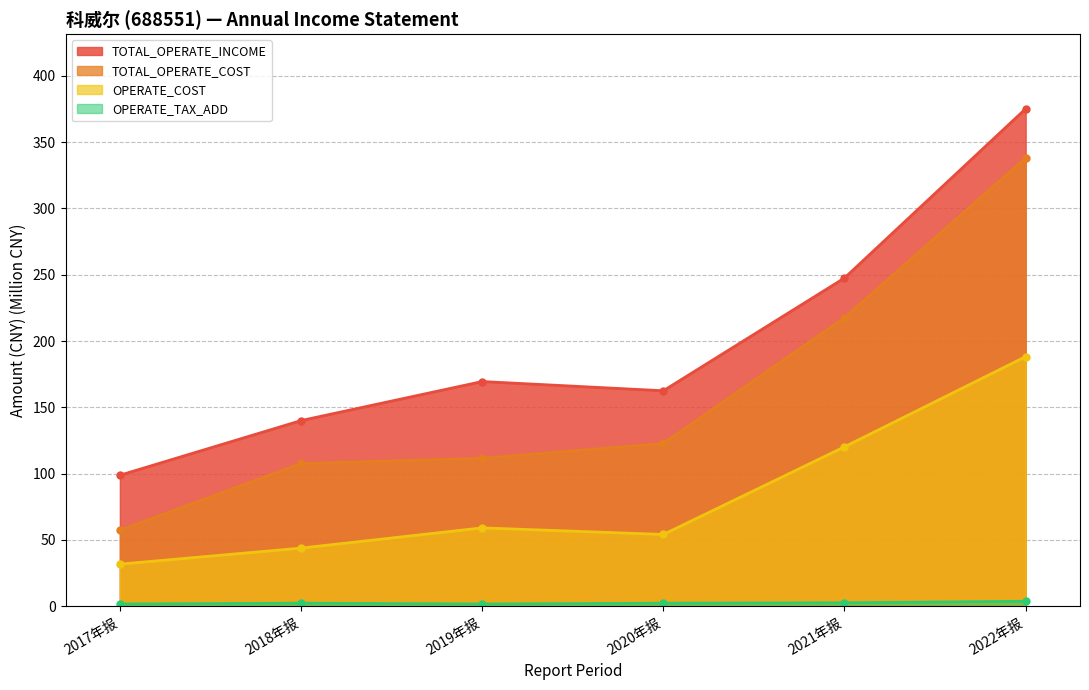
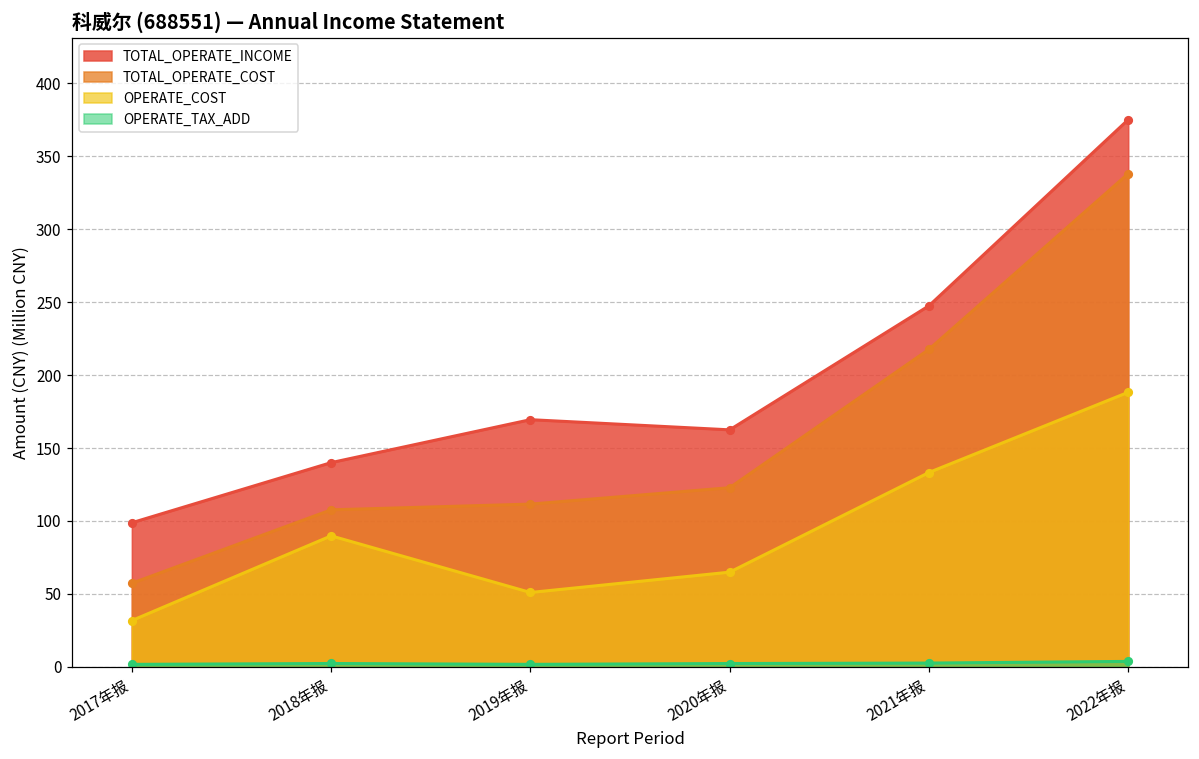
OPERATE_COST, 2018年报: 44 -> 90
OPERATE_COST, 2019年报: 59 -> 51
OPERATE_COST, 2020年报: 54 -> 65
OPERATE_COST, 2021年报: 120 -> 133
